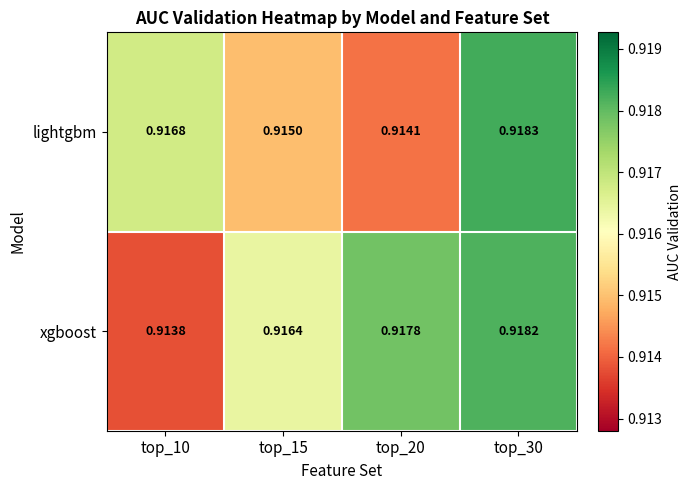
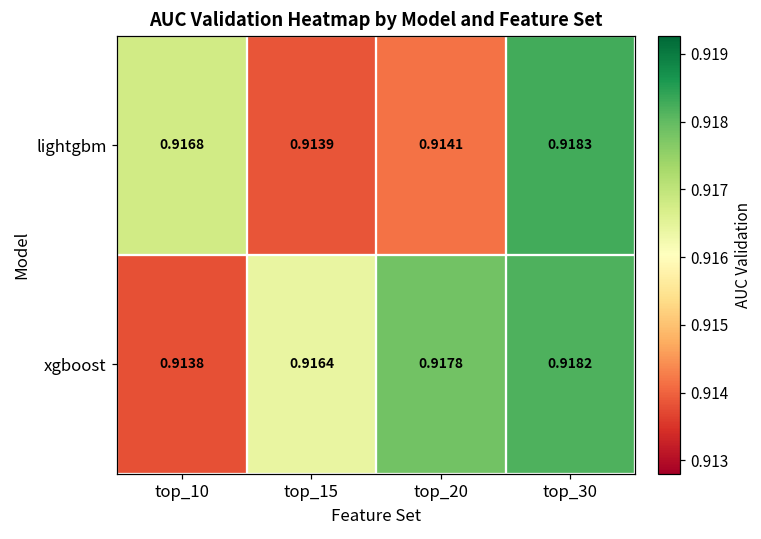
lightgbm, top_15: 0.9150 -> 0.9139
